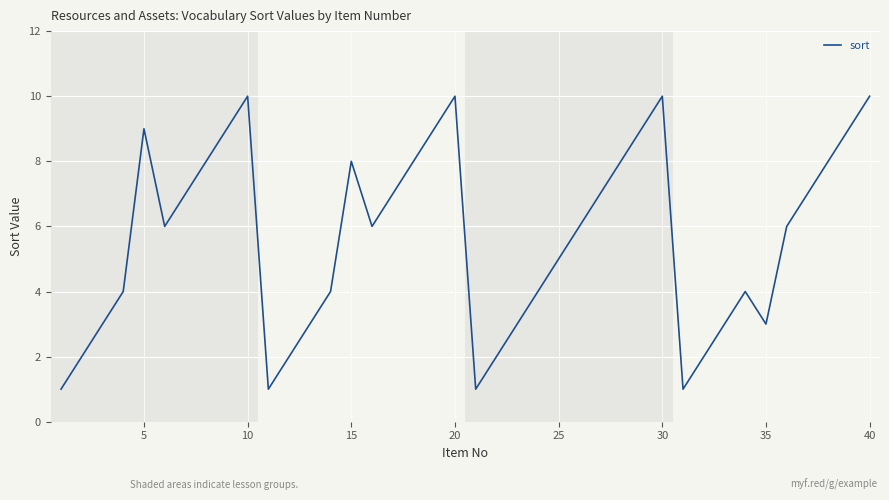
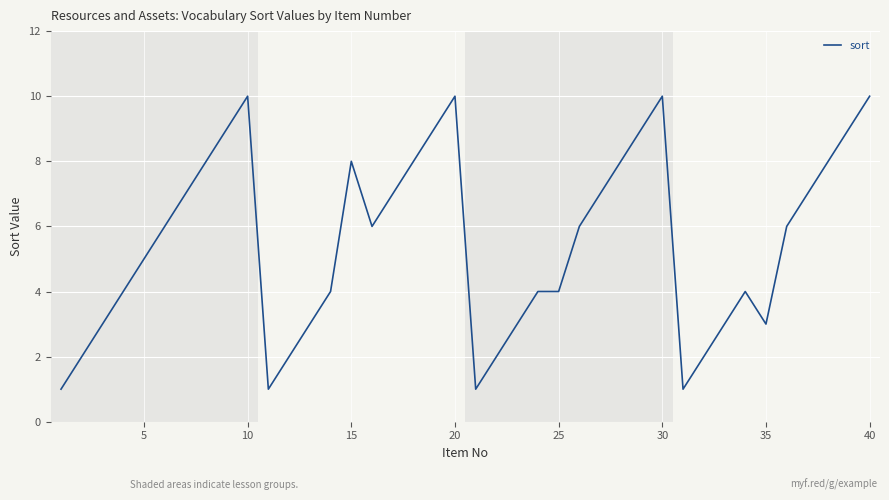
5: 9 -> 5
25: 5 -> 4
